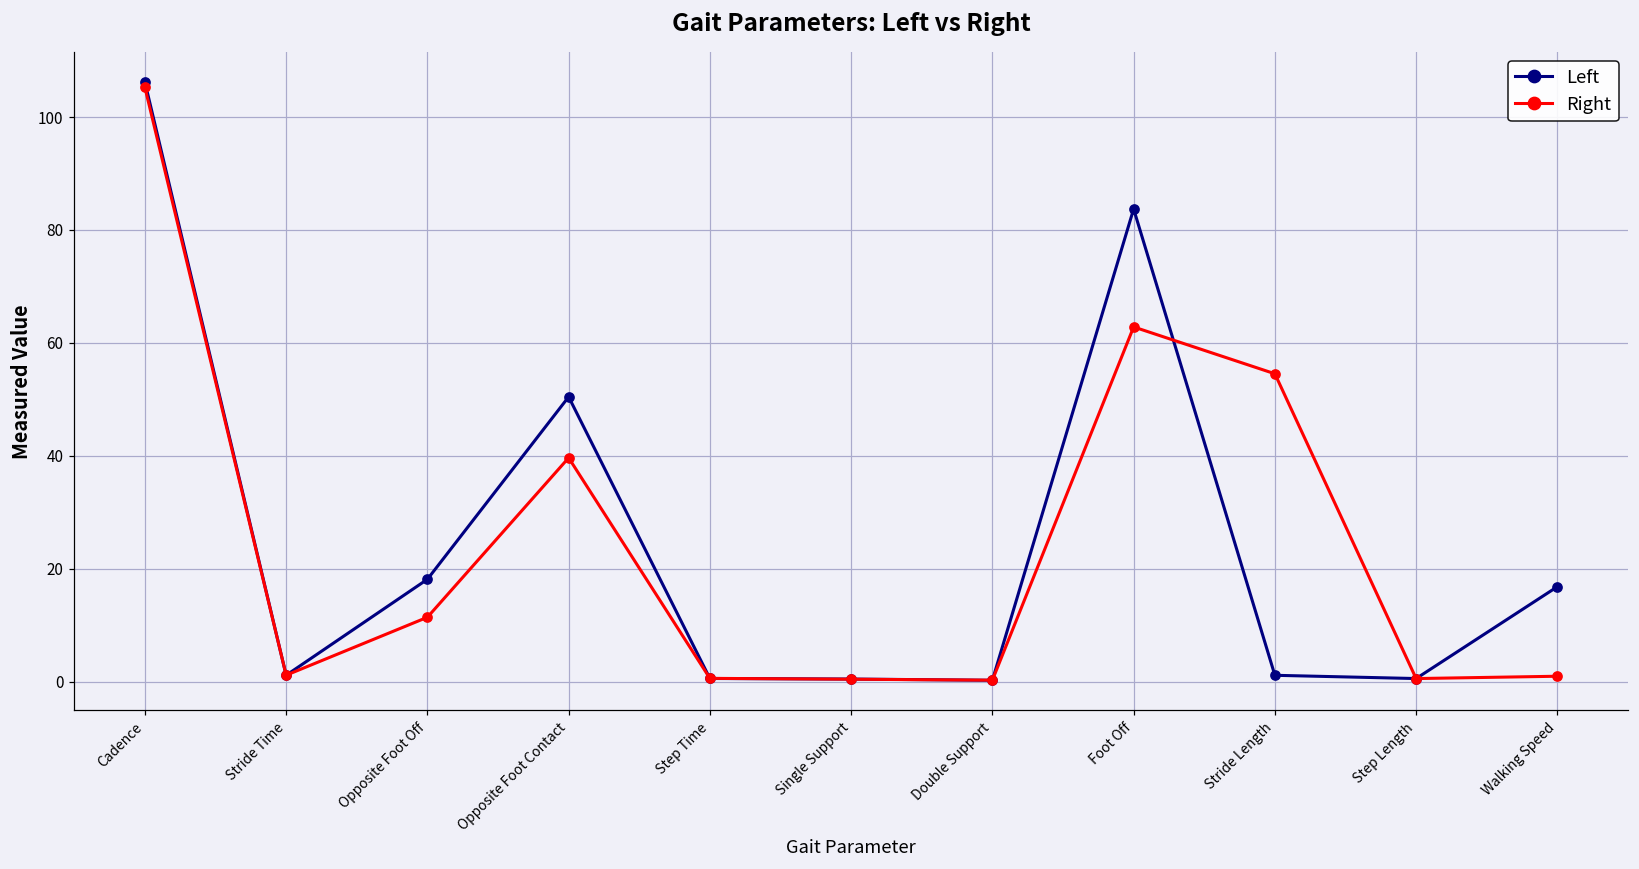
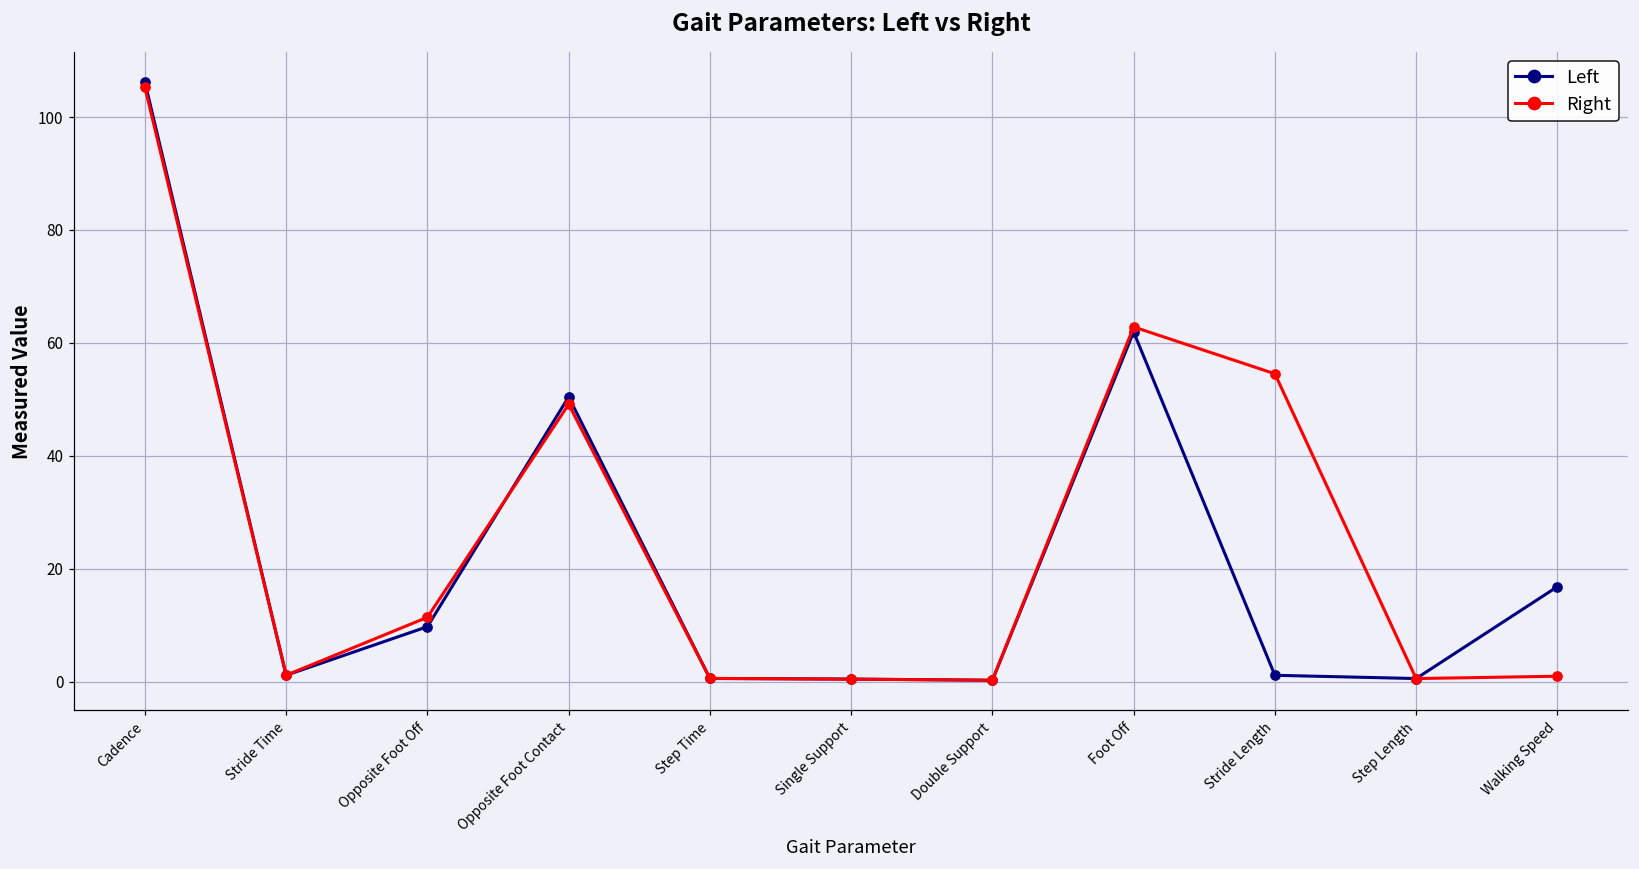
Left, Opposite Foot Off: 18 -> 10
Right, Opposite Foot Contact: 40 -> 49
Left, Foot Off: 84 -> 62
